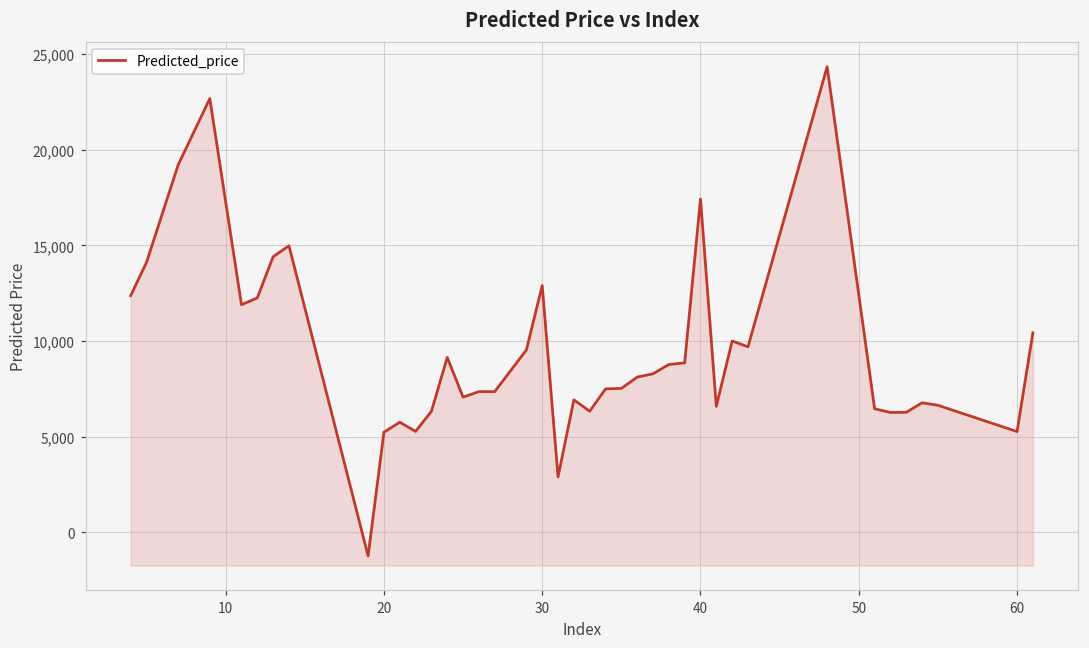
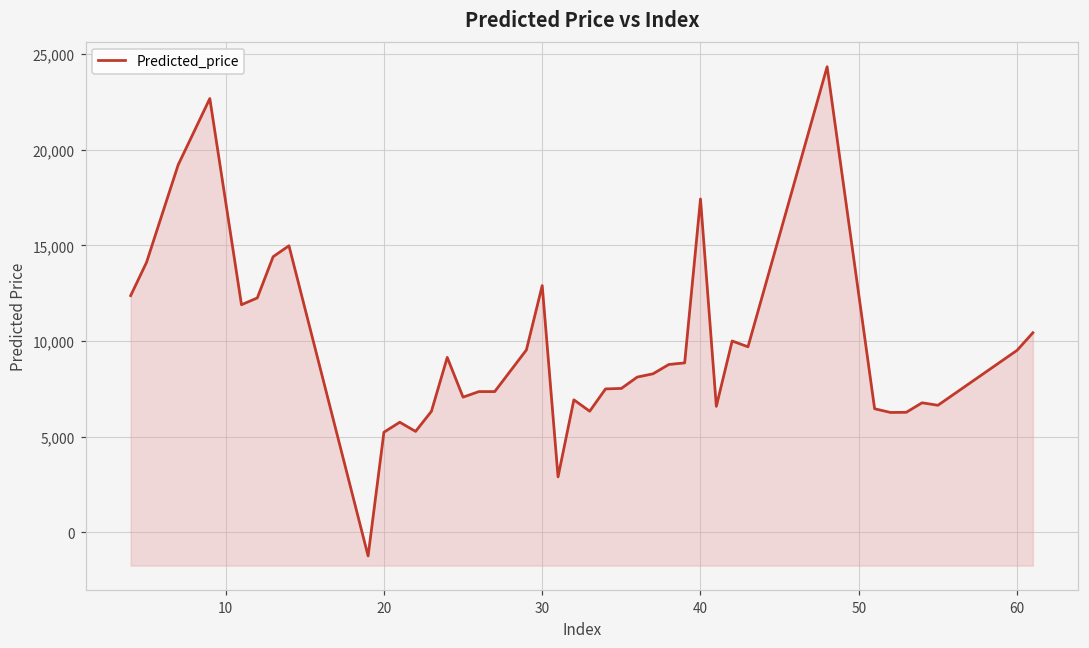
60: 5,300 -> 9,500
